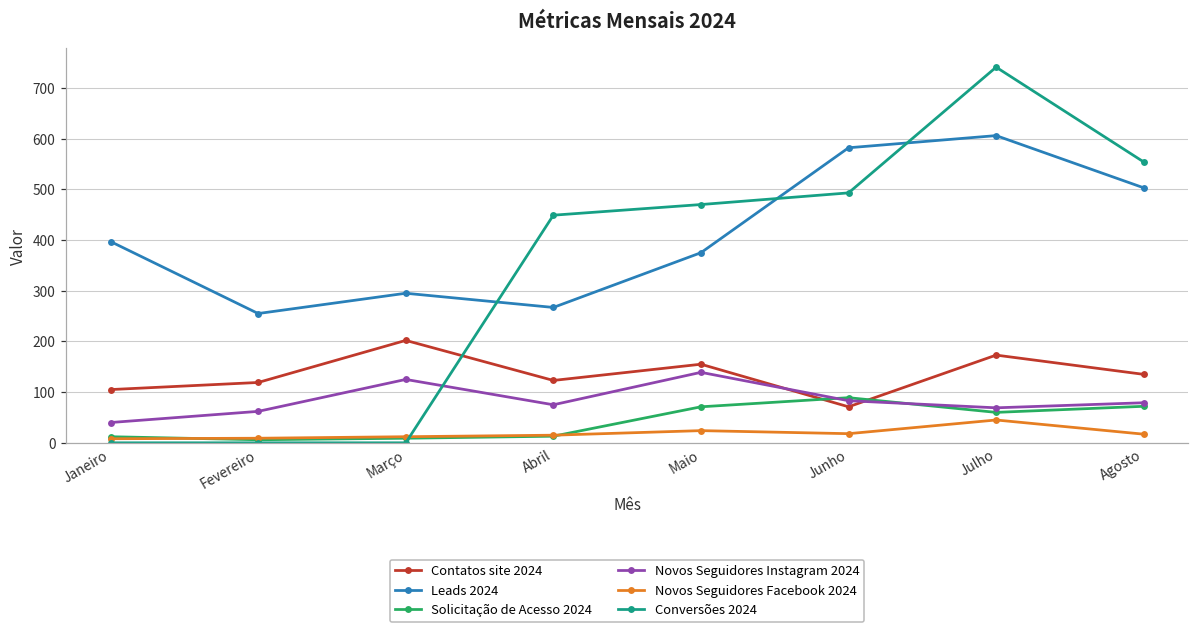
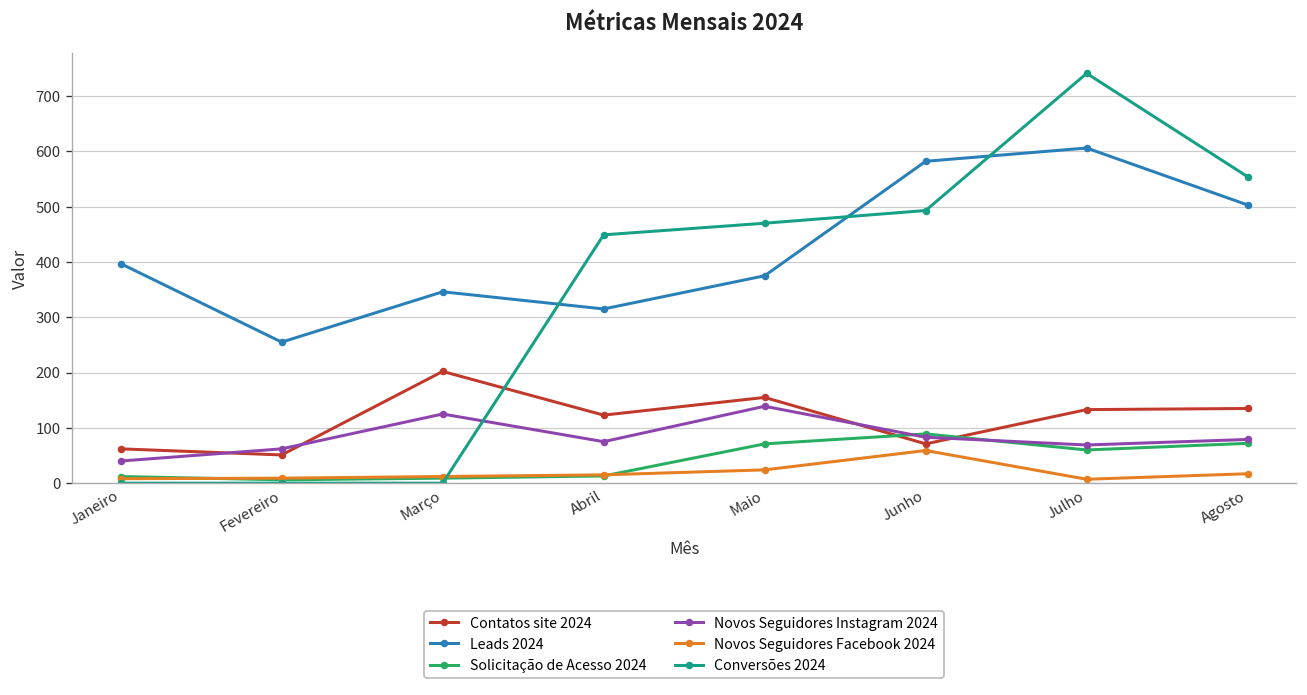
Contatos site 2024, Janeiro: 110 -> 60
Contatos site 2024, Fevereiro: 120 -> 50
Leads 2024, Março: 300 -> 350
Leads 2024, Abril: 270 -> 320
Novos Seguidores Facebook 2024, Junho: 20 -> 60
Contatos site 2024, Julho: 170 -> 130
Novos Seguidores Facebook 2024, Julho: 50 -> 10
